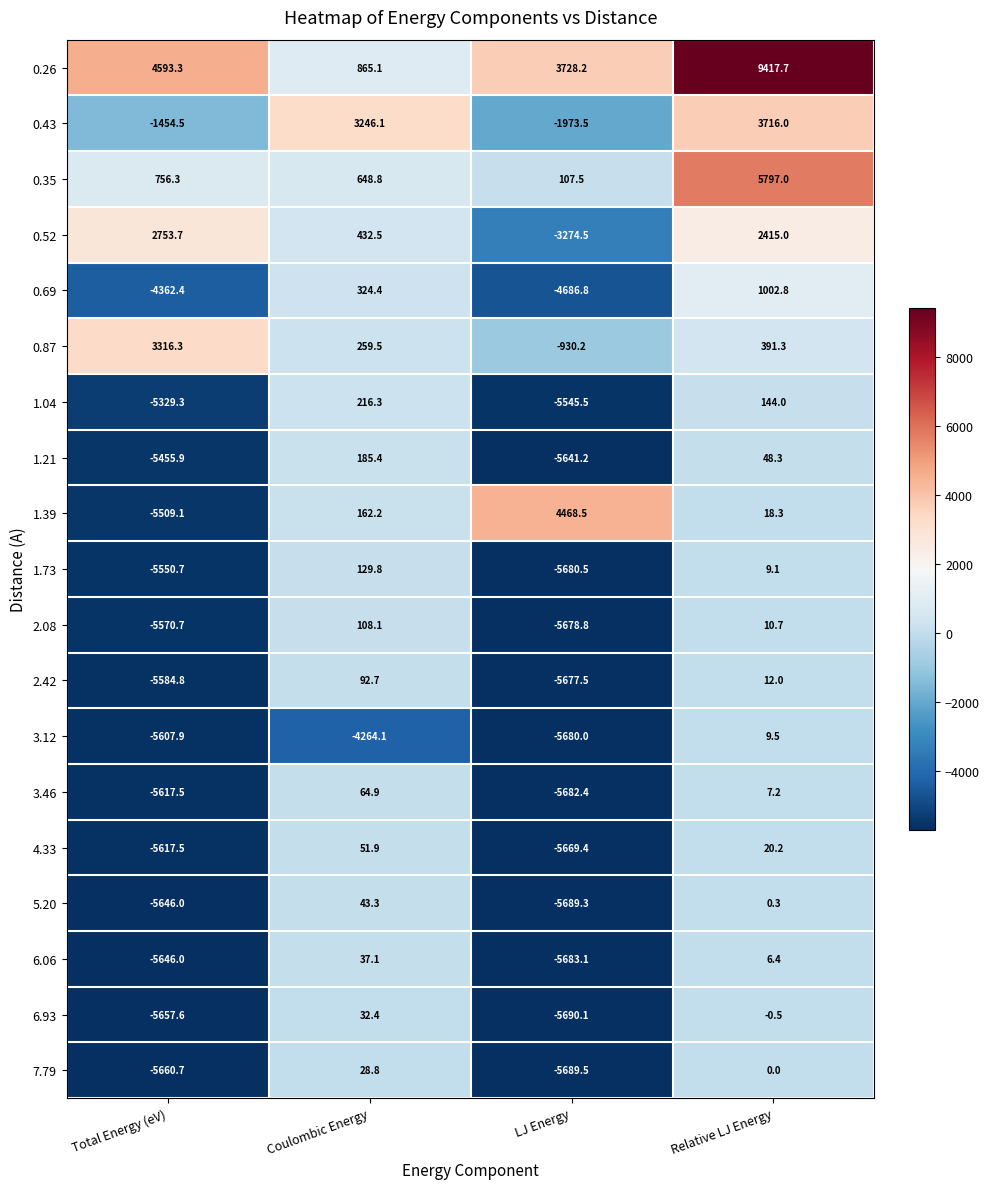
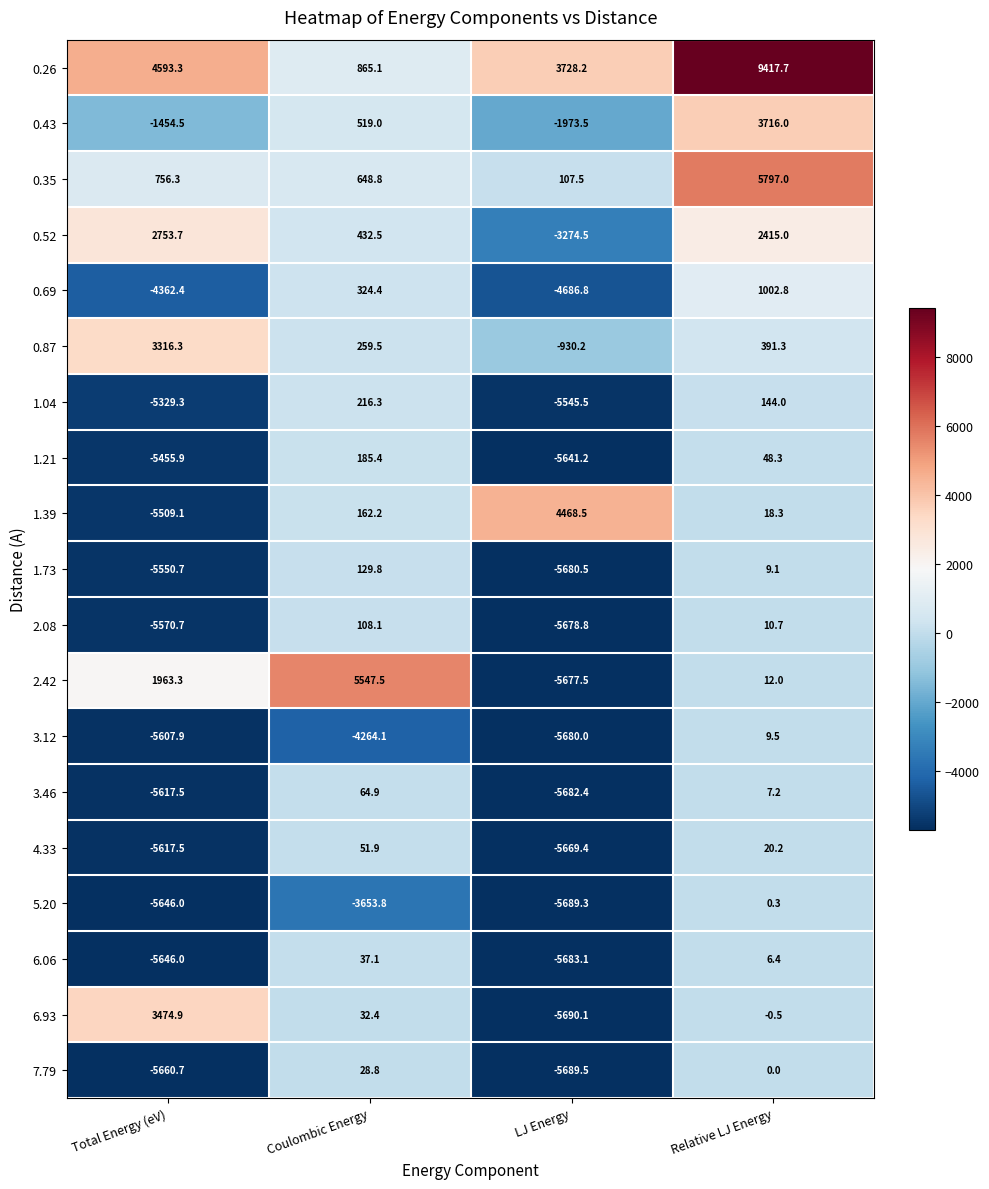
0.43, Coulombic Energy: 3246.1 -> 519.0
2.42, Total Energy (eV): -5584.8 -> 1963.3
2.42, Coulombic Energy: 92.7 -> 5547.5
5.20, Coulombic Energy: 43.3 -> -3653.8
6.93, Total Energy (eV): -5657.6 -> 3474.9
